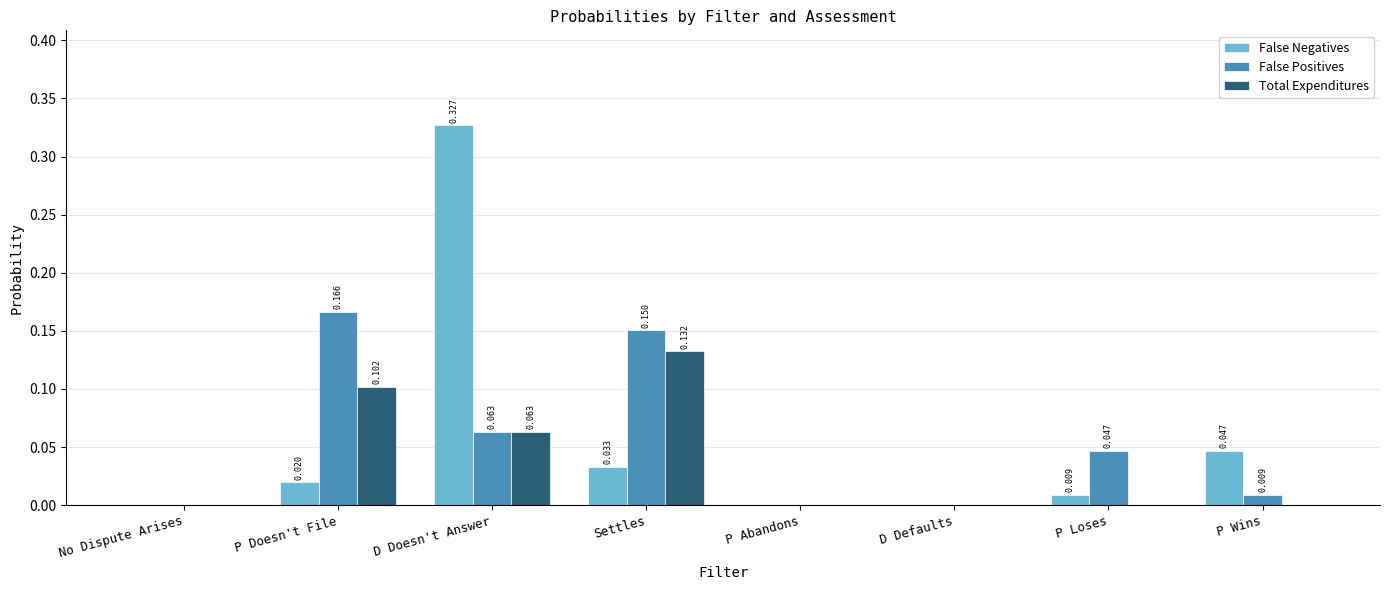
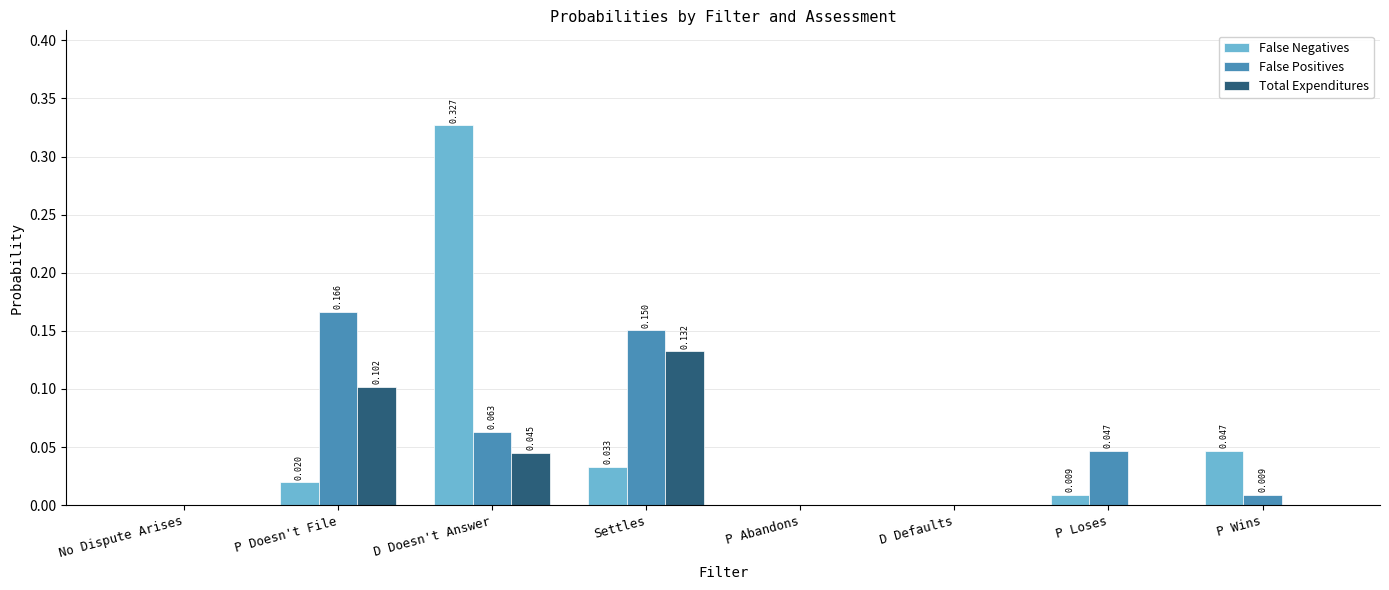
Total Expenditures, D Doesn't Answer: 0.063 -> 0.045
